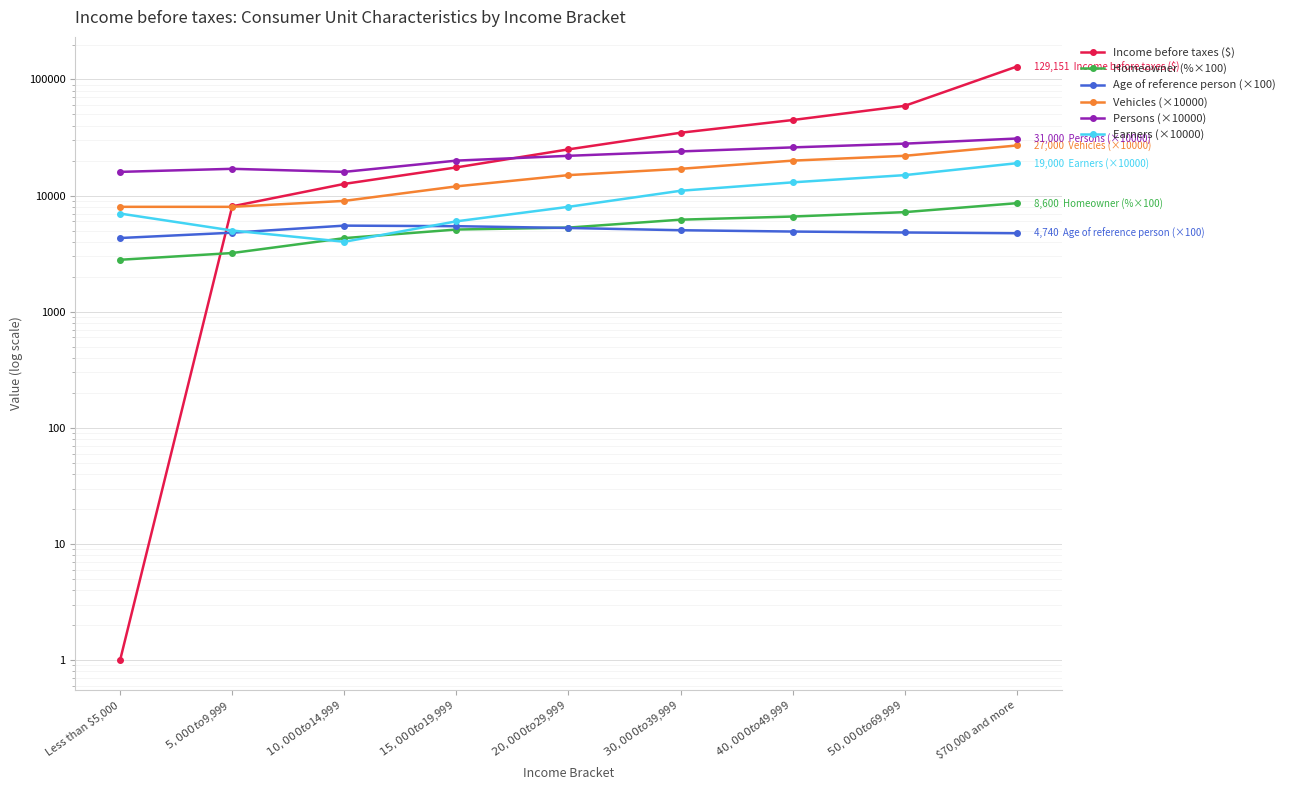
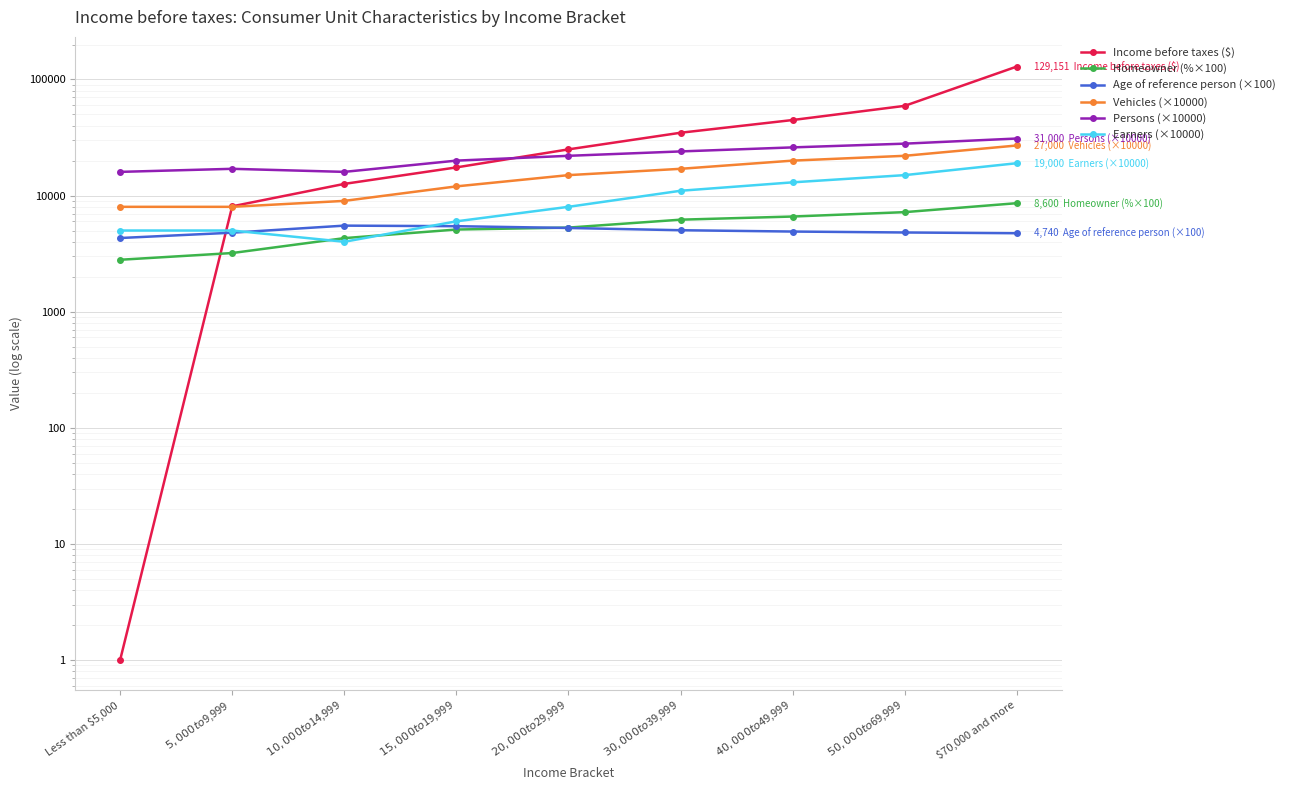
Earners (×10000), Less than $5,000: 7000 -> 5000
